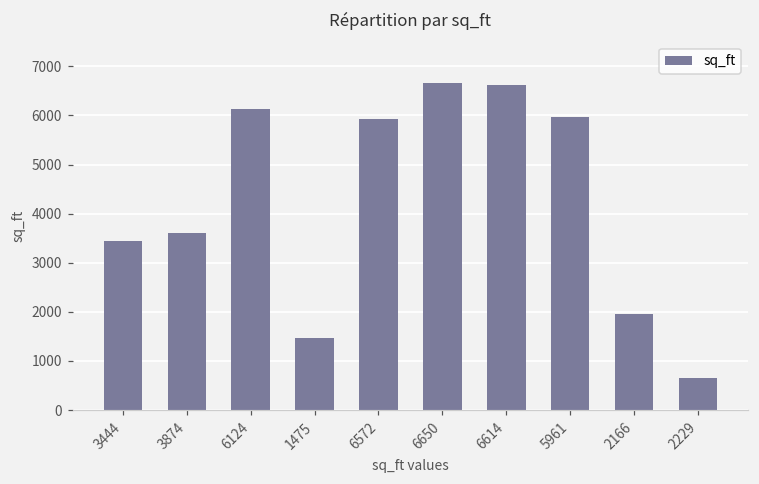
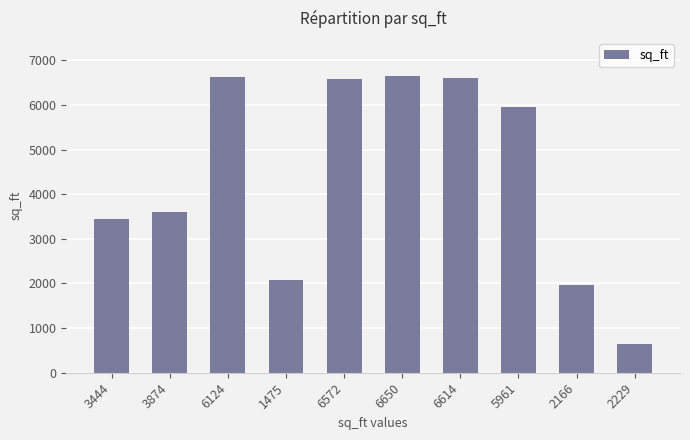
6124: 6100 -> 6600
1475: 1500 -> 2100
6572: 5900 -> 6600
